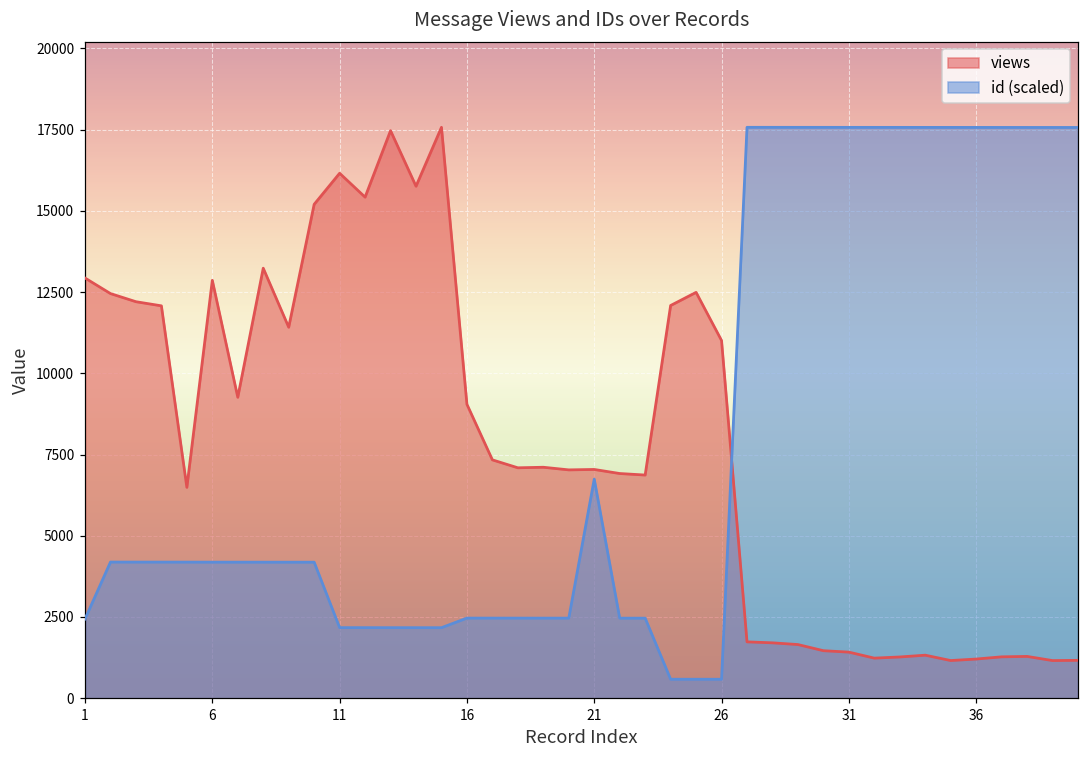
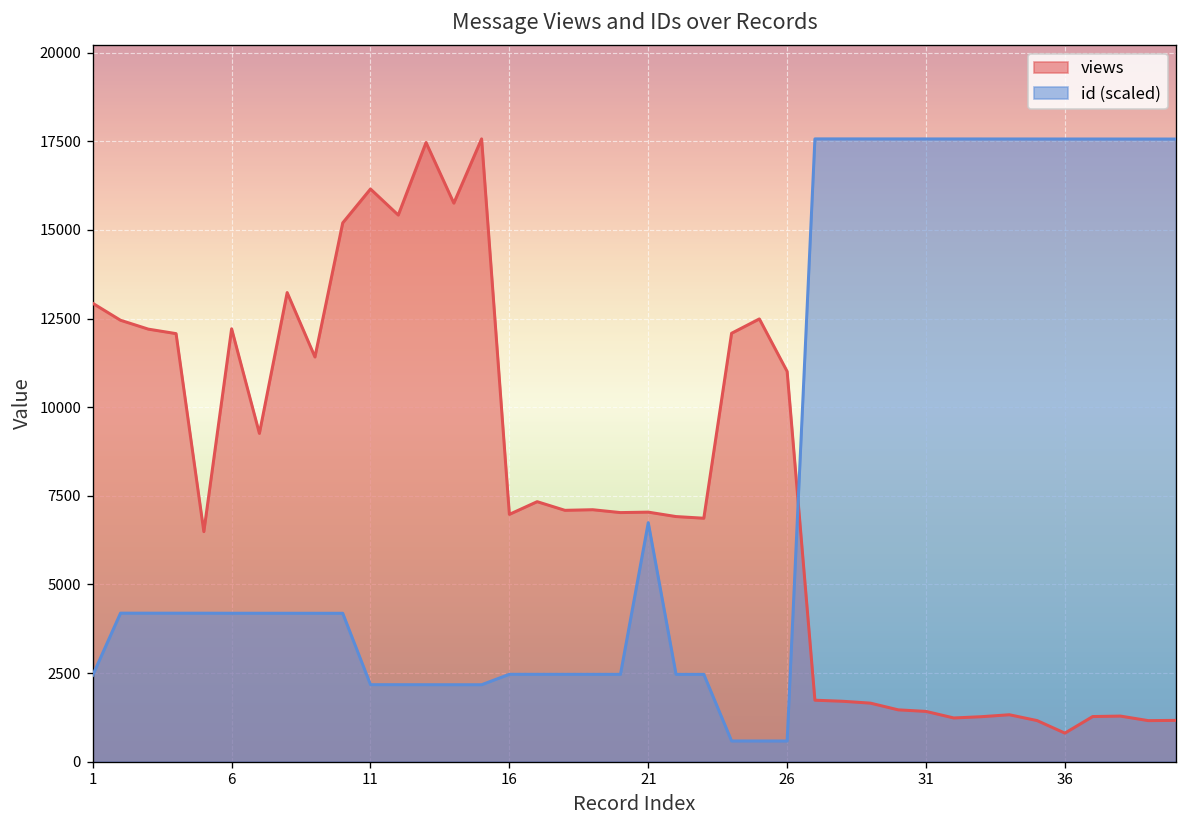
views, 6: 12900 -> 12200
views, 16: 9000 -> 7000
views, 36: 1200 -> 800
